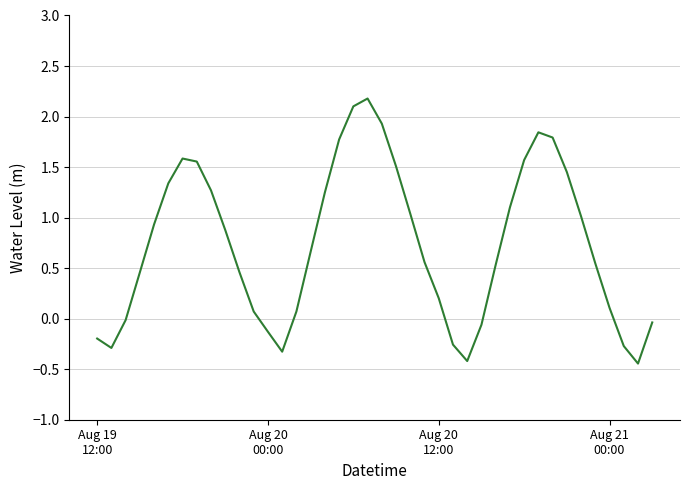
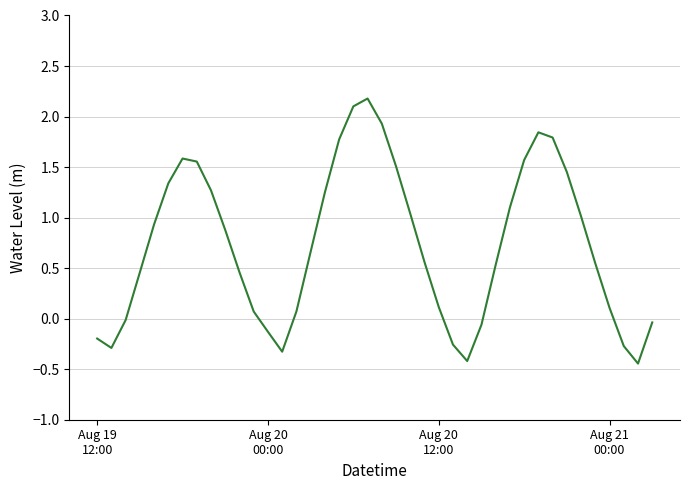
Aug 20 12:00: 0.20 -> 0.12
